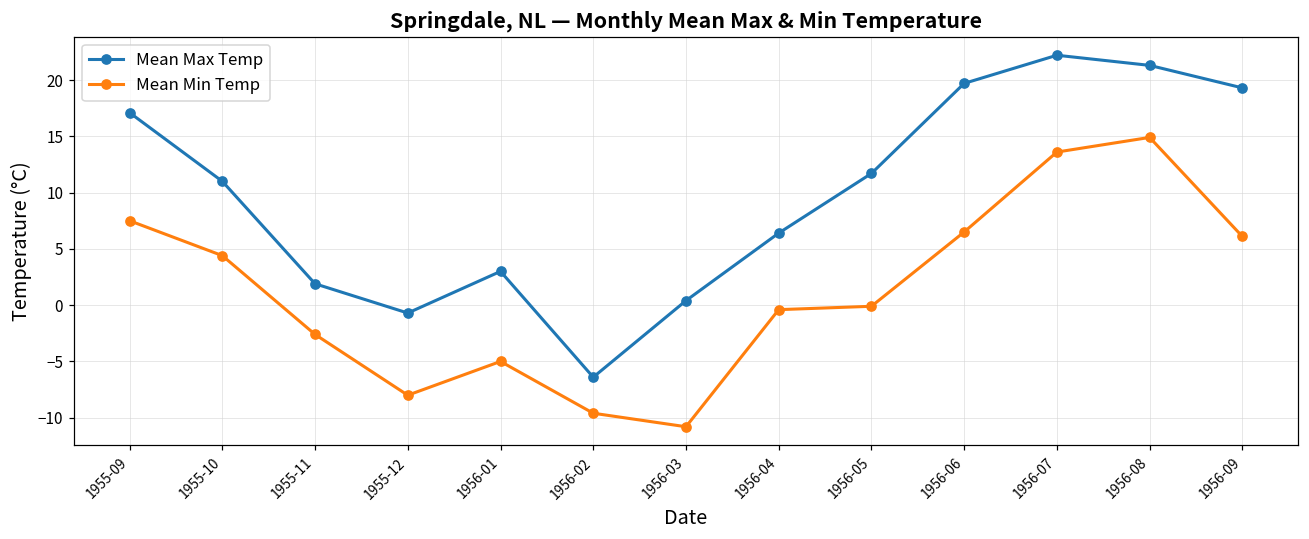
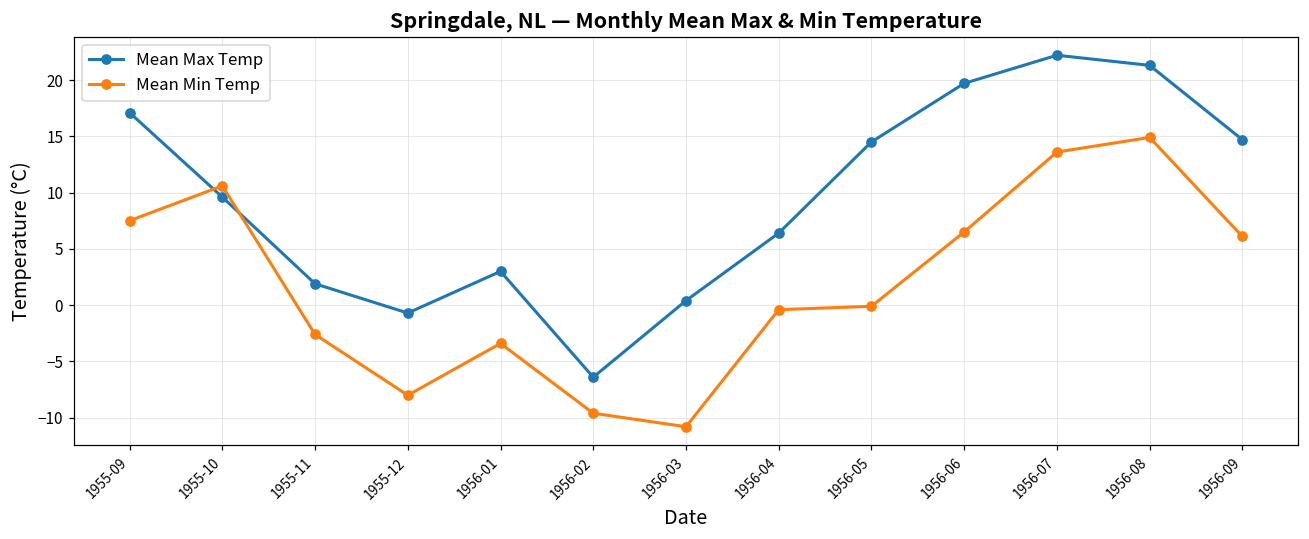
Mean Max Temp, 1955-10: 11.0 -> 9.6
Mean Min Temp, 1955-10: 4.4 -> 10.6
Mean Min Temp, 1956-01: -5.0 -> -3.4
Mean Max Temp, 1956-05: 11.7 -> 14.5
Mean Max Temp, 1956-09: 19.3 -> 14.7
